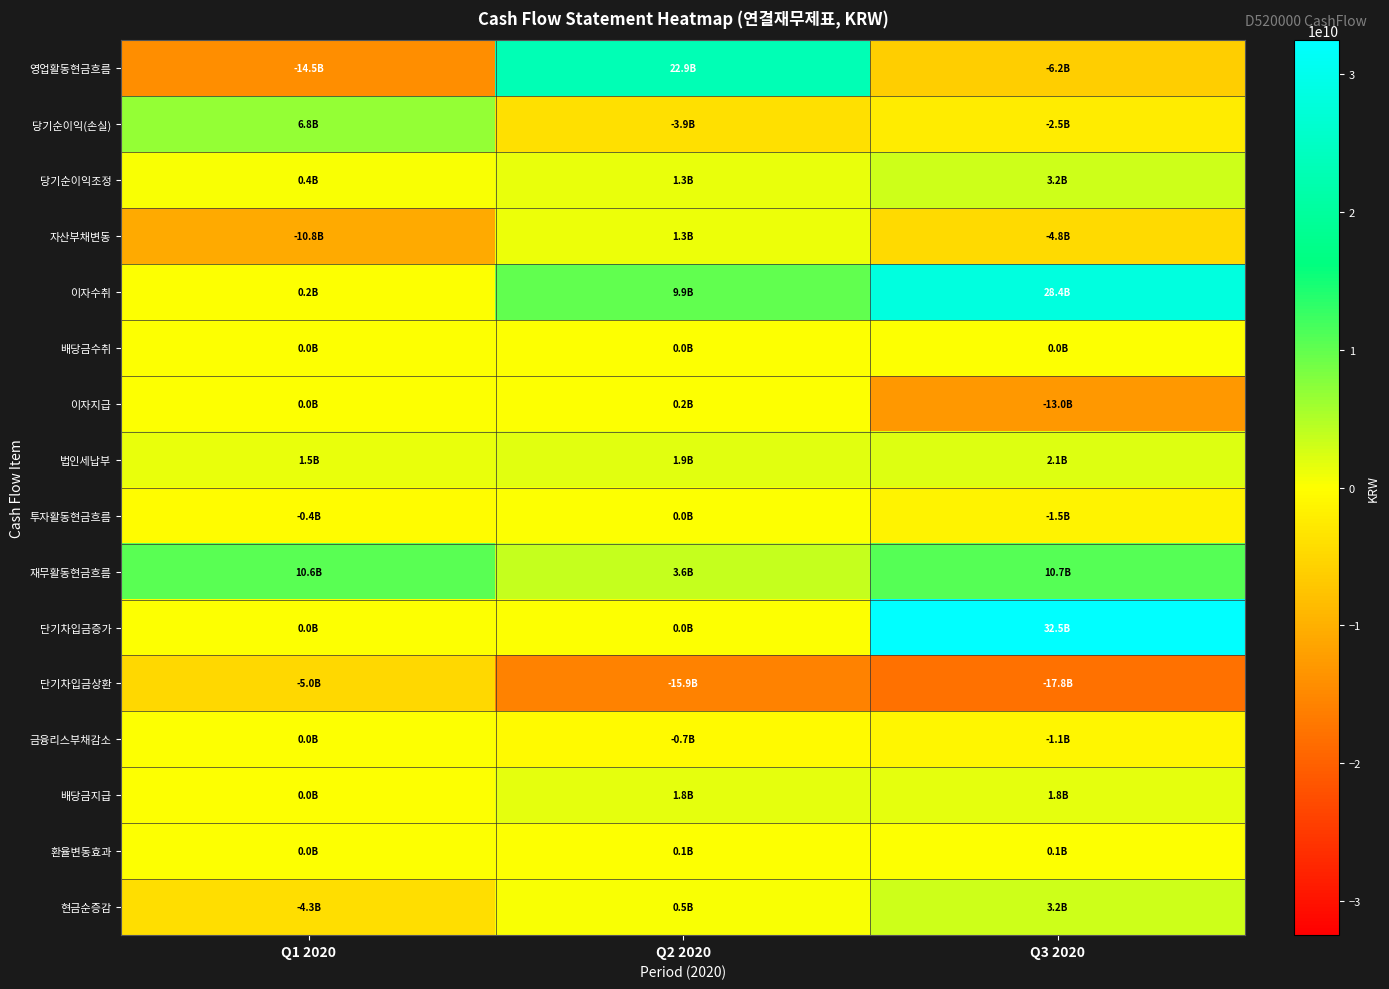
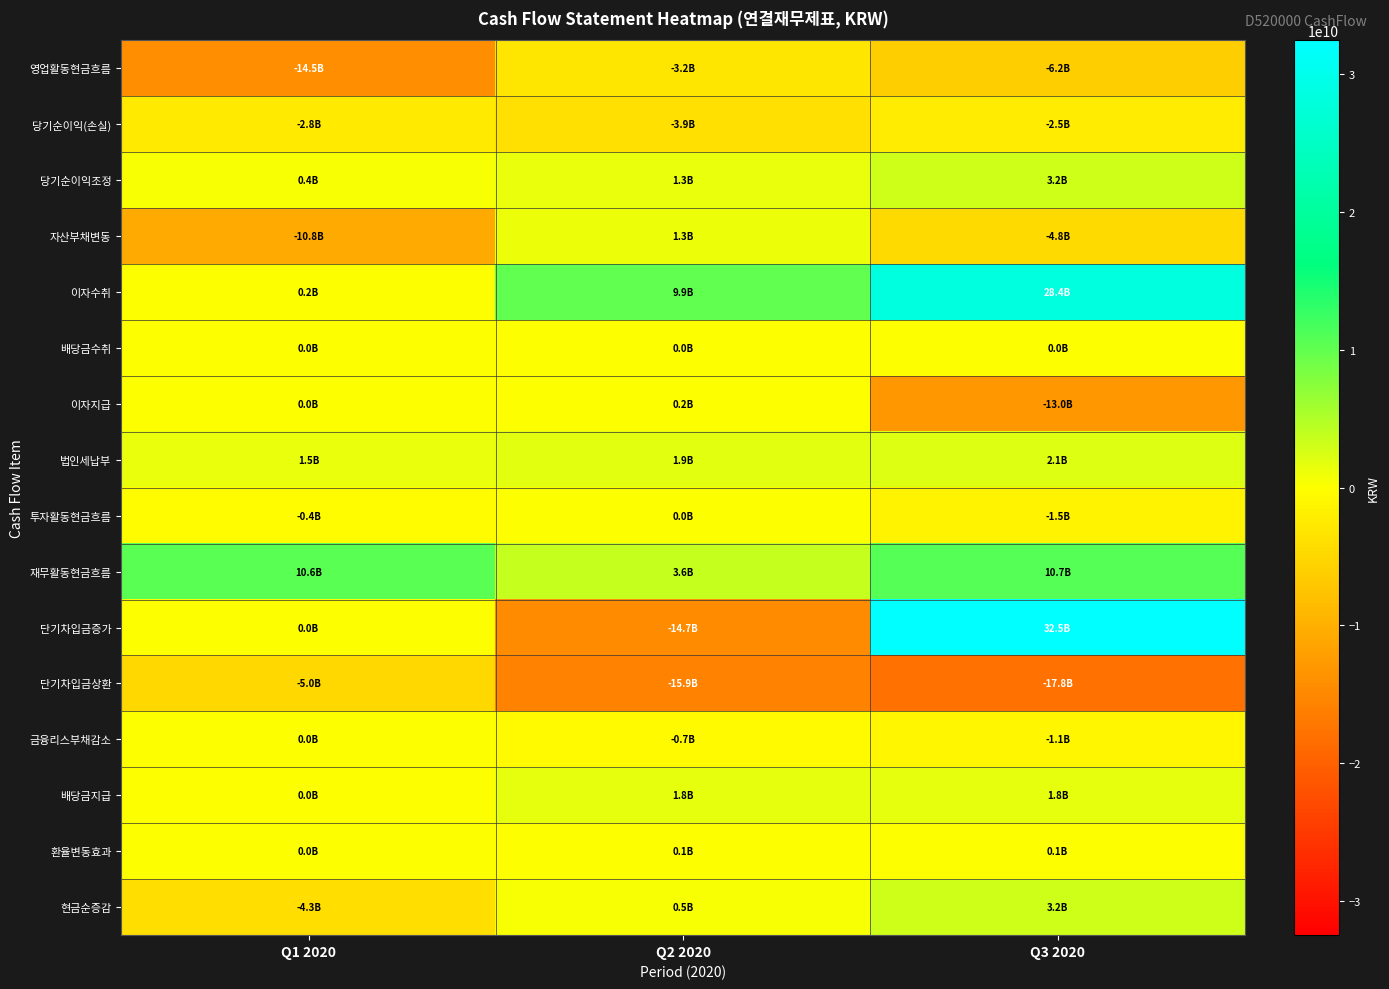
영업활동현금흐름, Q2 2020: 22.9B -> -3.2B
당기순이익(손실), Q1 2020: 6.8B -> -2.8B
단기차입금증가, Q2 2020: 0.0B -> -14.7B
